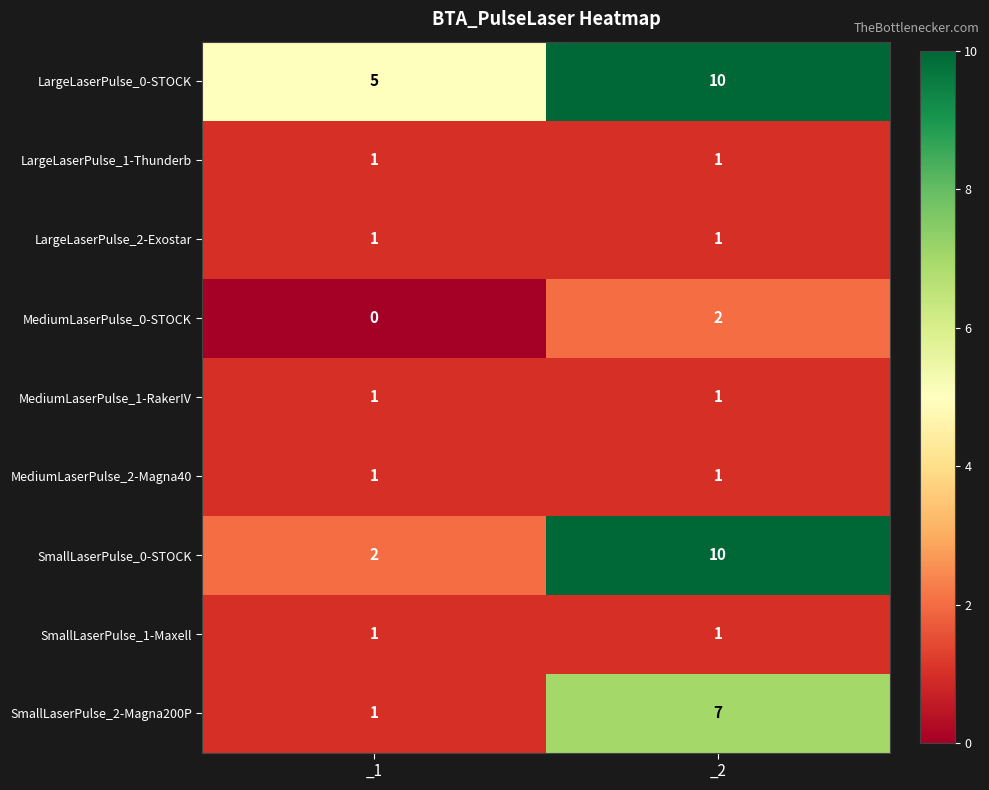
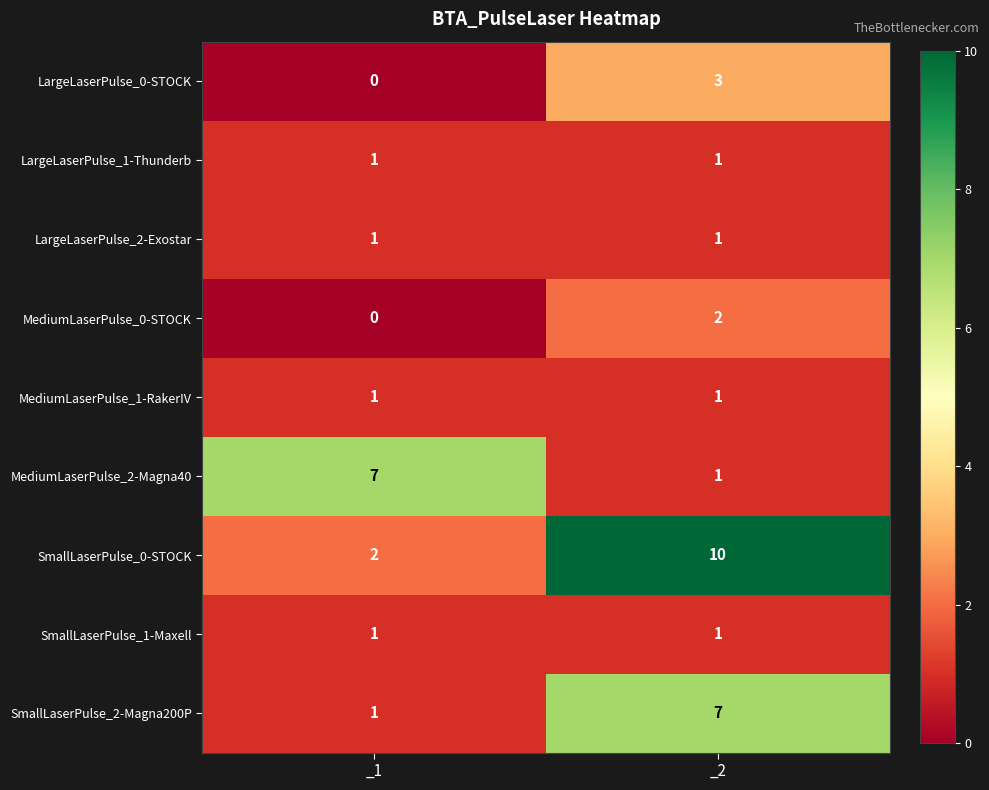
LargeLaserPulse_0-STOCK, _1: 5 -> 0
LargeLaserPulse_0-STOCK, _2: 10 -> 3
MediumLaserPulse_2-Magna40, _1: 1 -> 7
